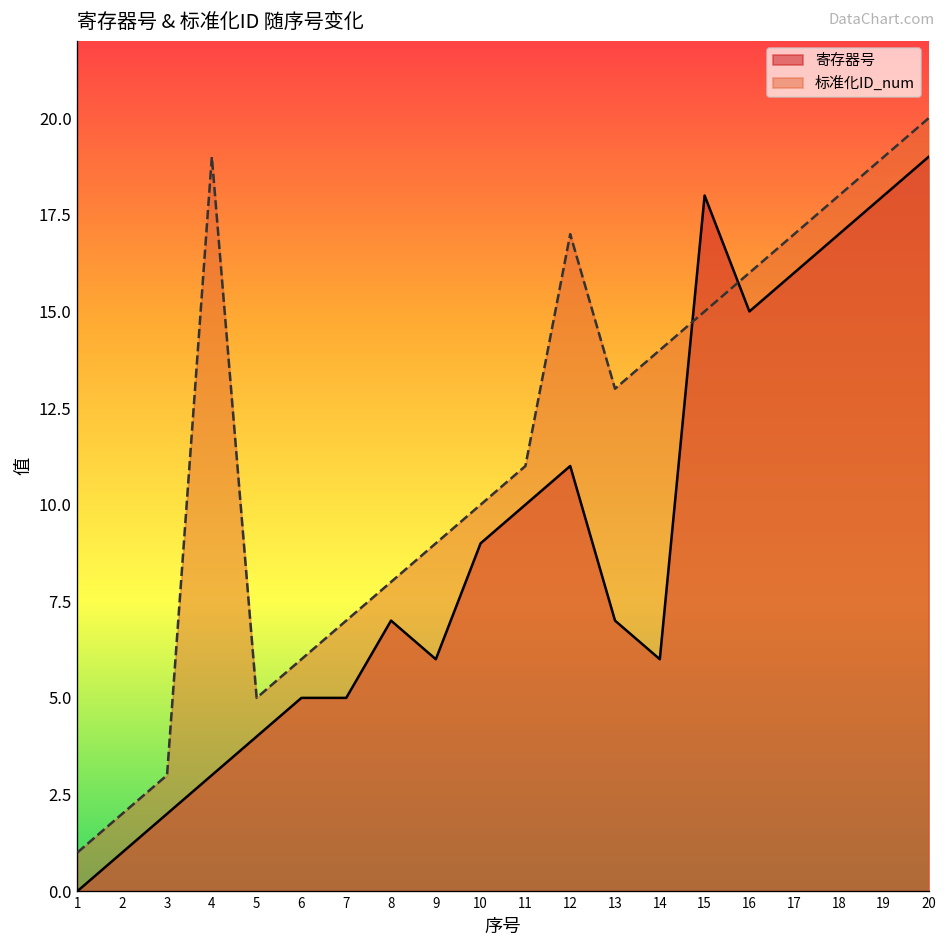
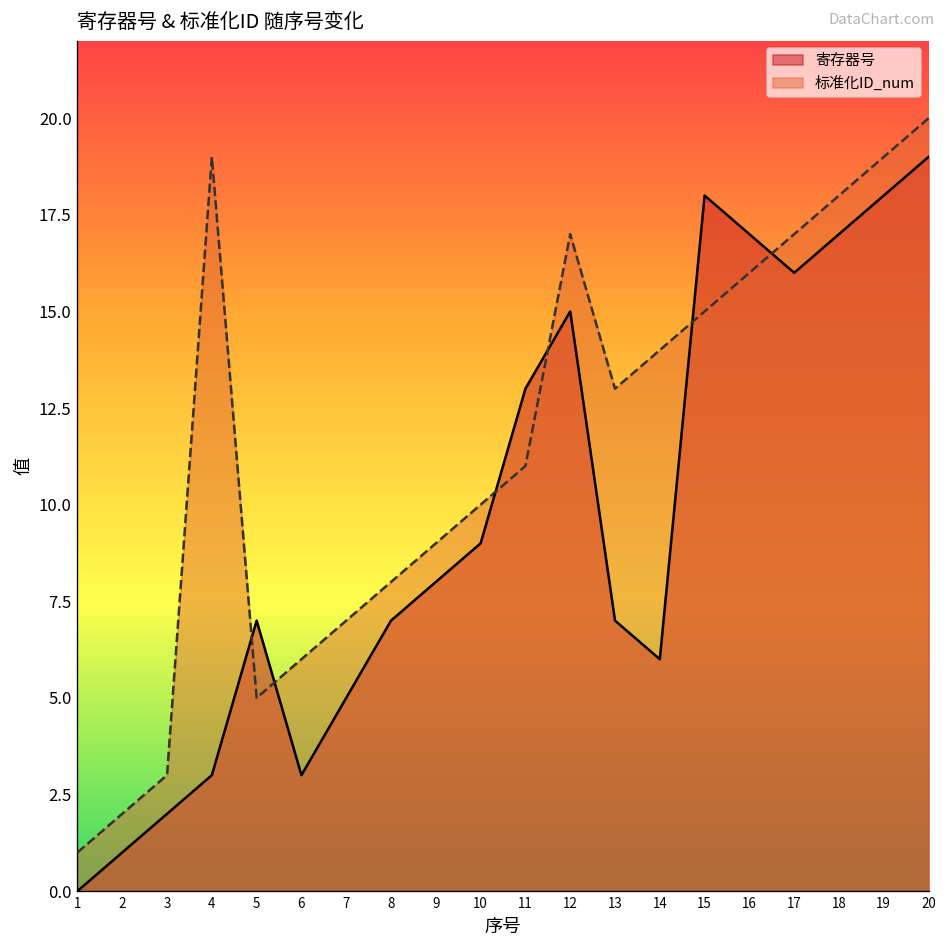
寄存器号, 5: 4 -> 7
寄存器号, 6: 5 -> 3
寄存器号, 9: 6 -> 8
寄存器号, 11: 10 -> 13
寄存器号, 12: 11 -> 15
寄存器号, 16: 15 -> 17
